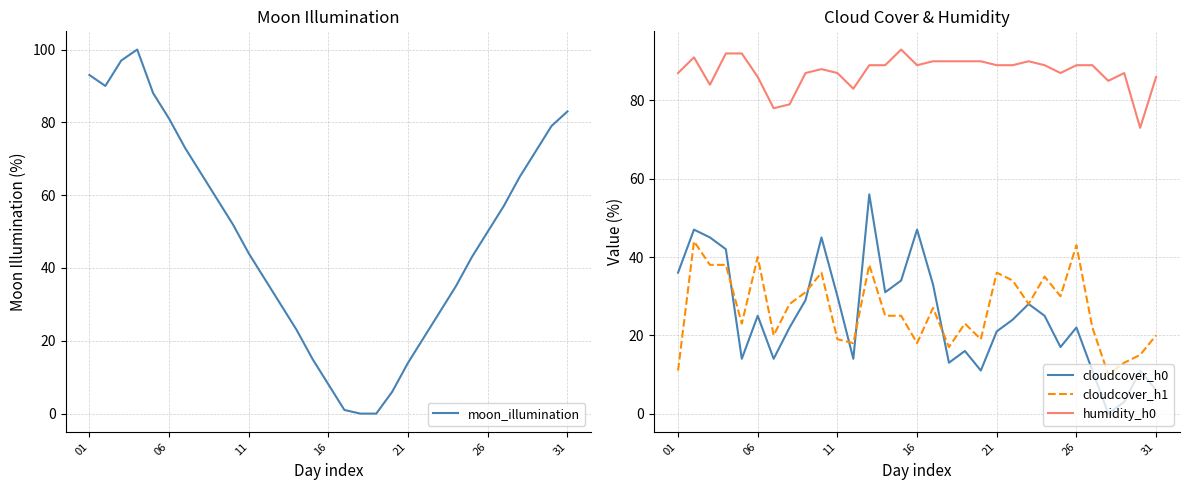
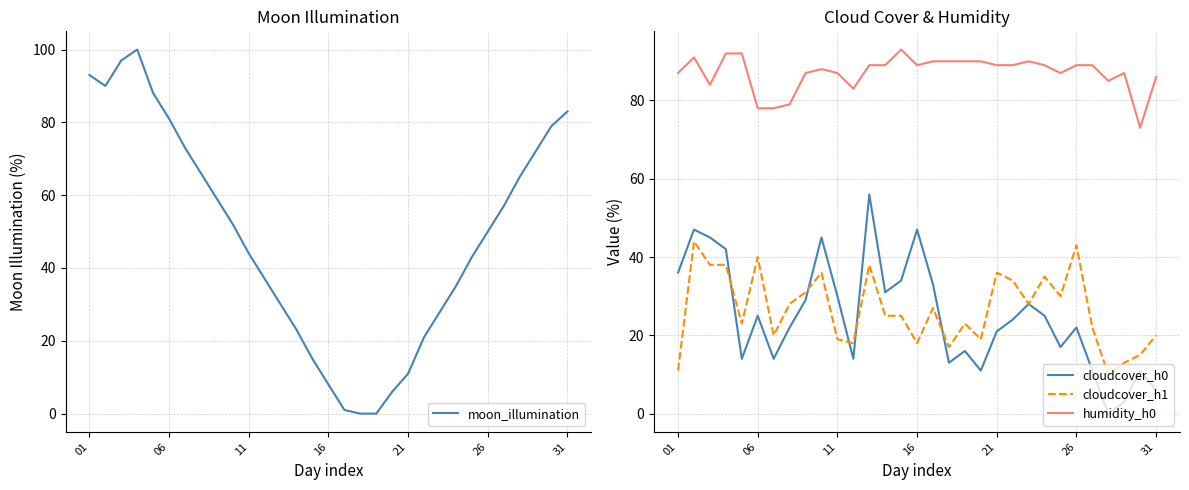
Moon Illumination, 21: 14 -> 11
Cloud Cover & Humidity, humidity_h0, 06: 86 -> 78
